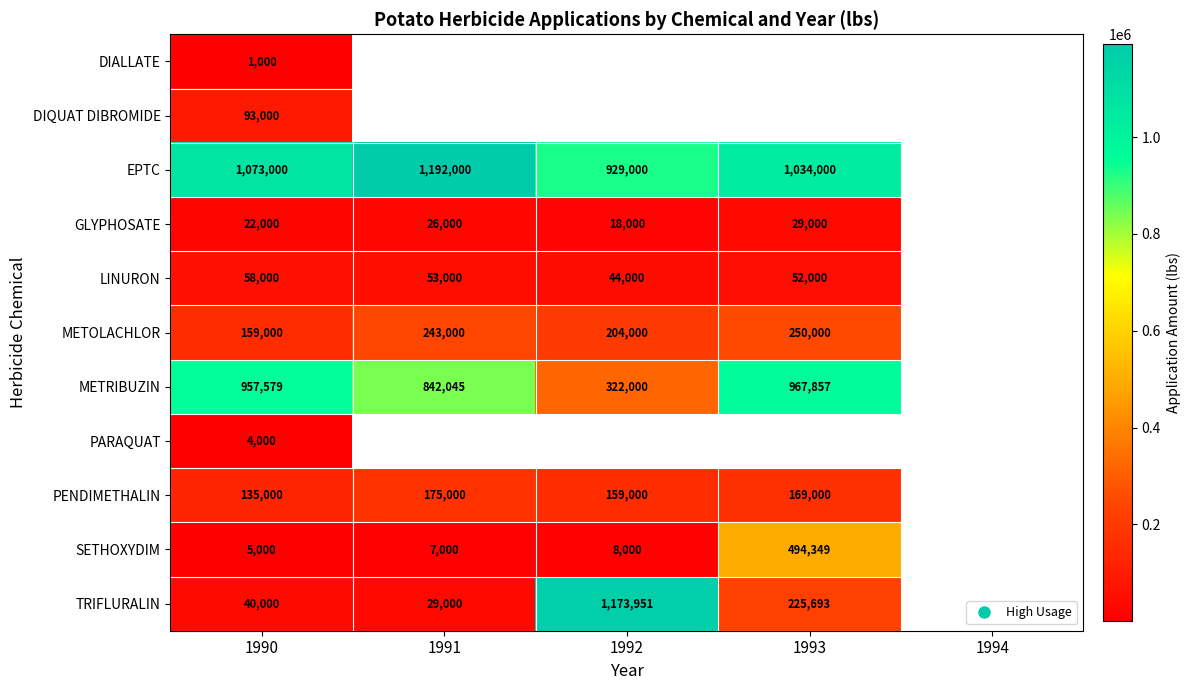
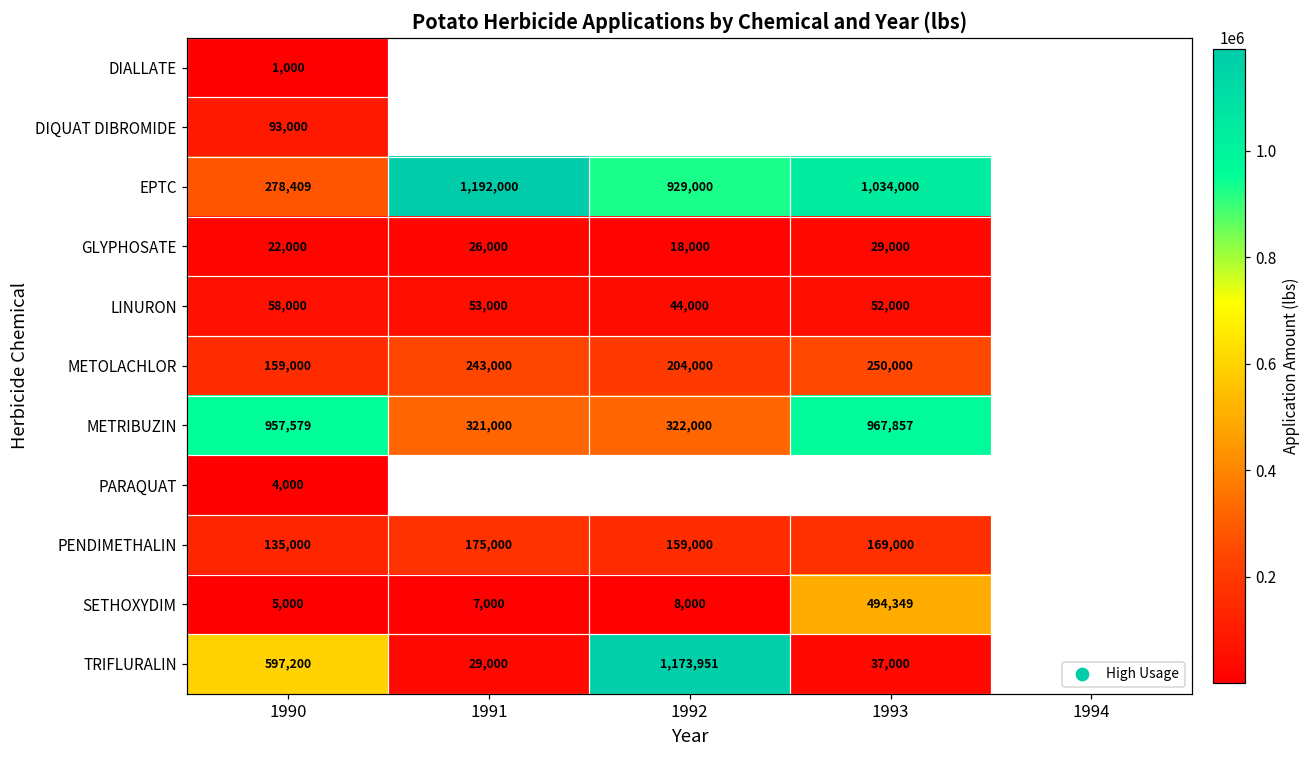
EPTC, 1990: 1,073,000 -> 278,409
METRIBUZIN, 1991: 842,045 -> 321,000
TRIFLURALIN, 1990: 40,000 -> 597,200
TRIFLURALIN, 1993: 225,693 -> 37,000
